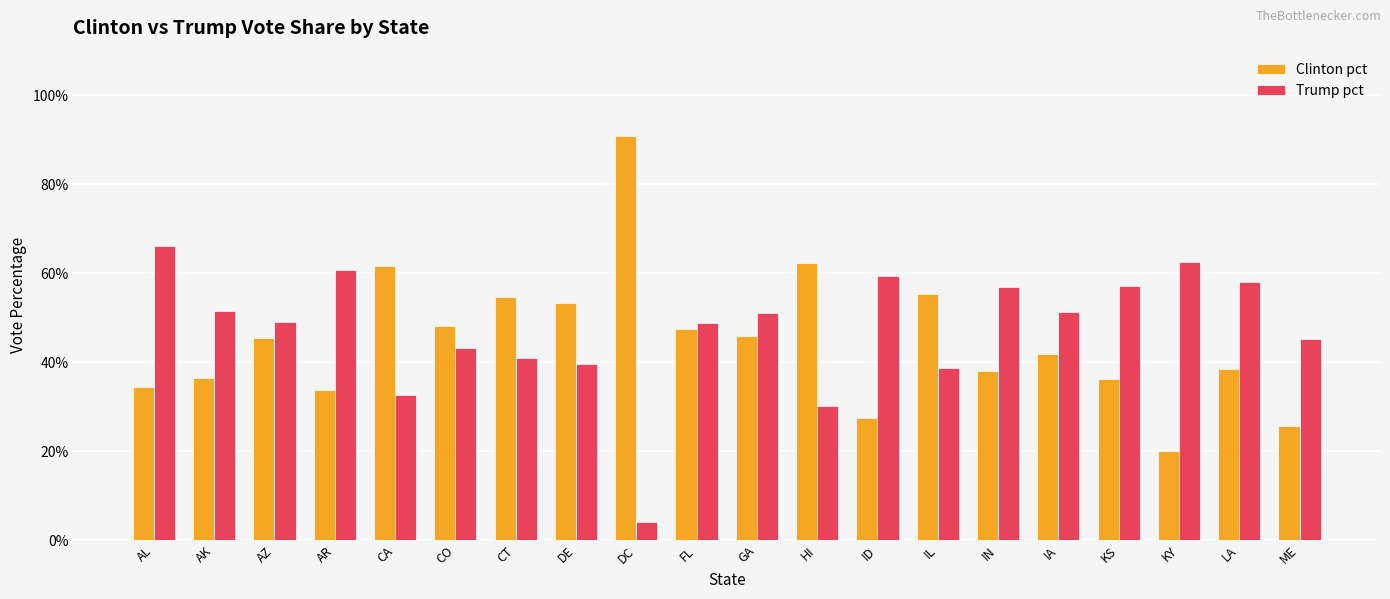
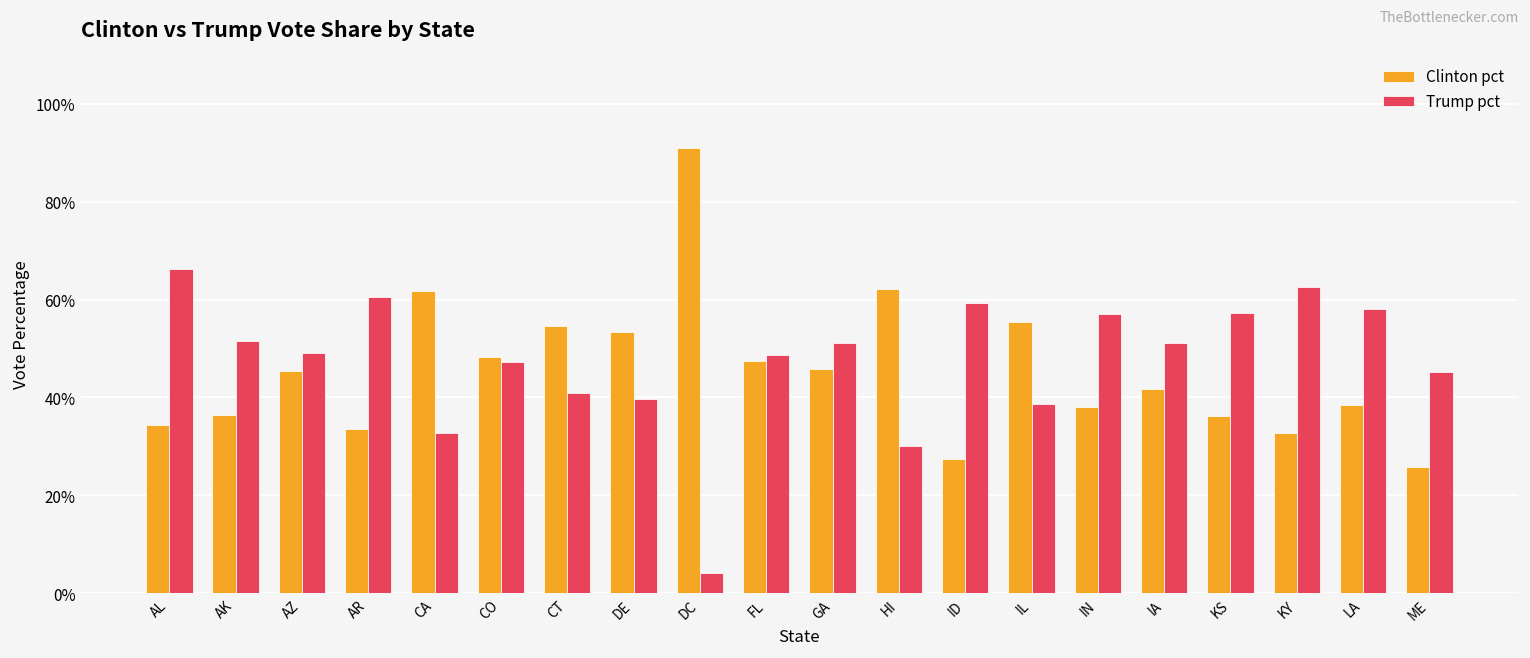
Trump pct, CO: 43% -> 47%
Clinton pct, KY: 20% -> 33%
